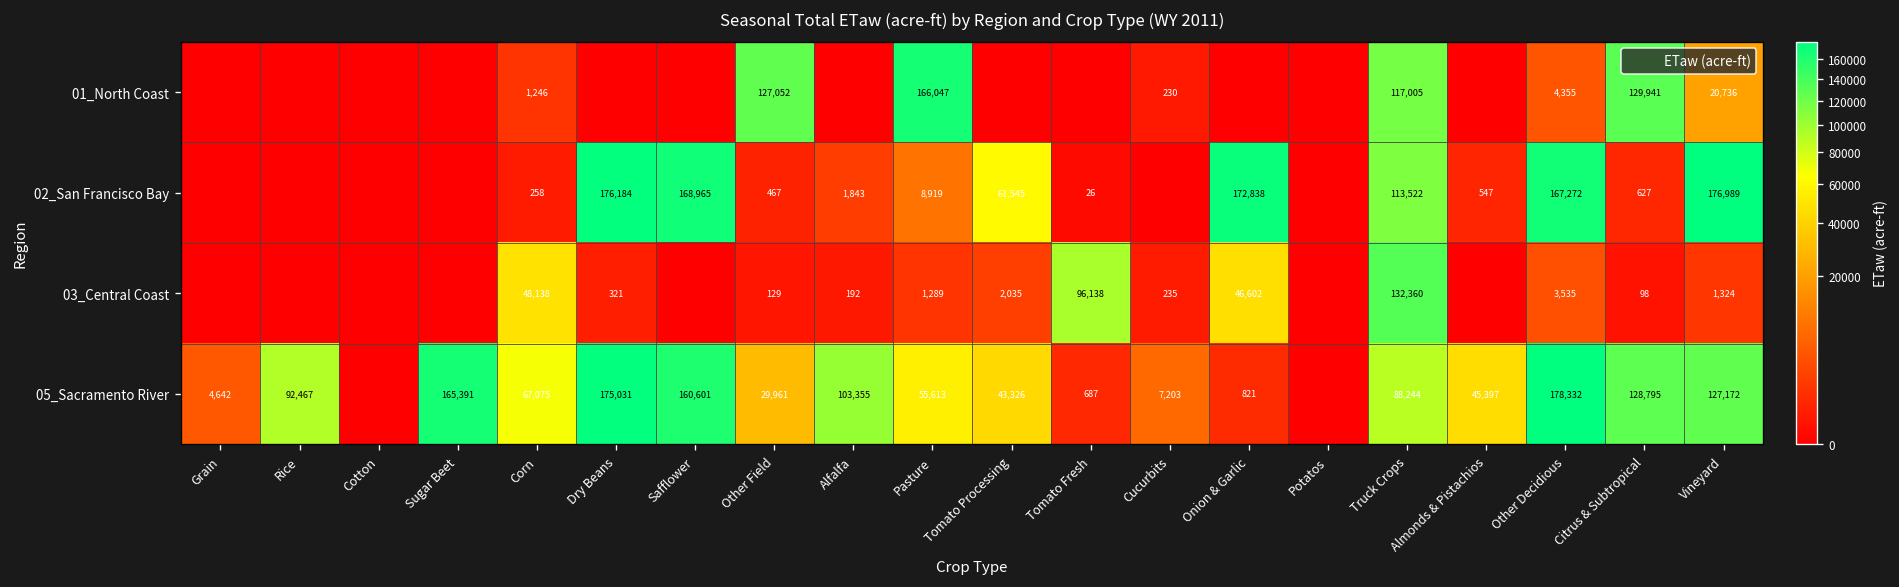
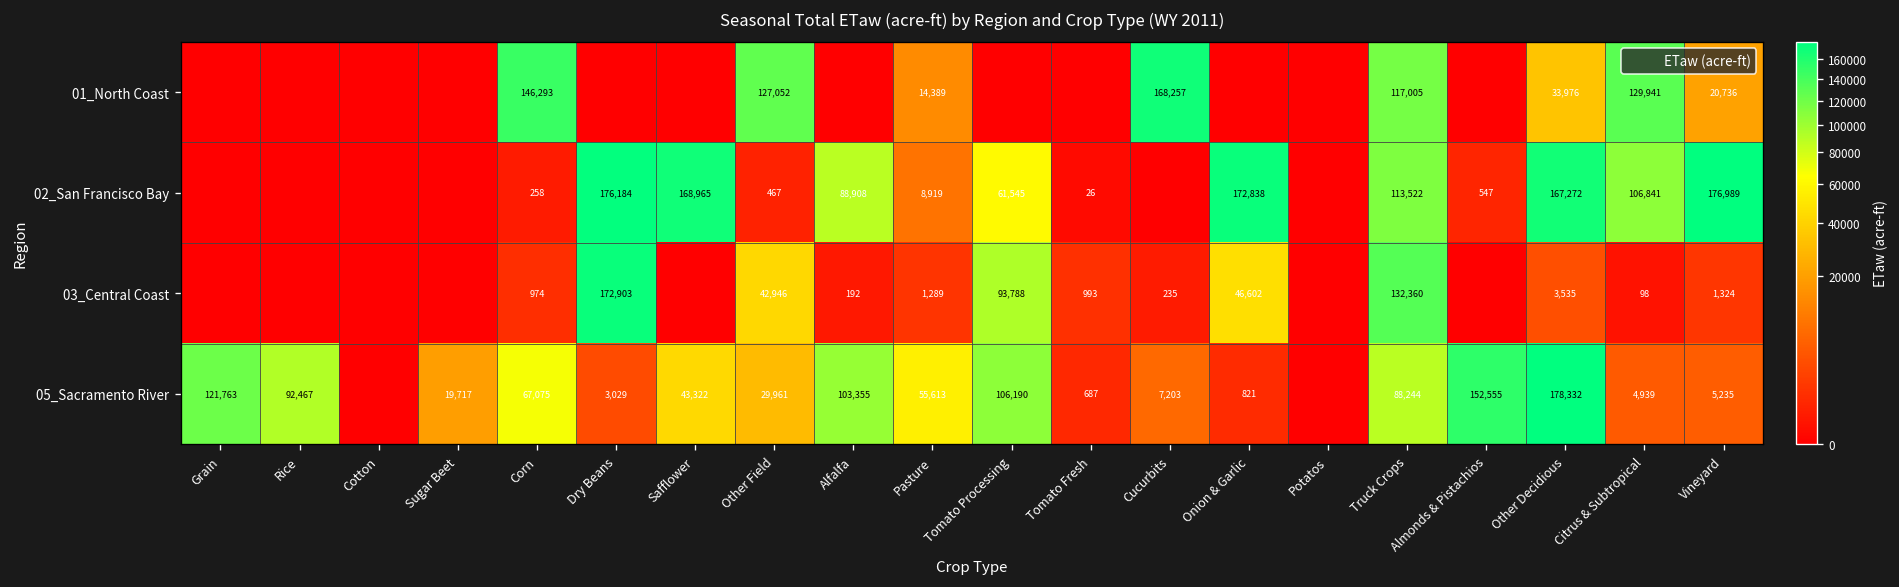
01_North Coast, Corn: 1,246 -> 146,293
01_North Coast, Pasture: 166,047 -> 14,389
01_North Coast, Cucurbits: 230 -> 168,257
01_North Coast, Other Decidious: 4,355 -> 33,976
02_San Francisco Bay, Alfalfa: 1,843 -> 88,908
02_San Francisco Bay, Citrus & Subtropical: 627 -> 106,841
03_Central Coast, Corn: 48,138 -> 974
03_Central Coast, Dry Beans: 321 -> 172,903
03_Central Coast, Other Field: 129 -> 42,946
03_Central Coast, Tomato Processing: 2,035 -> 93,788
03_Central Coast, Tomato Fresh: 96,138 -> 993
05_Sacramento River, Grain: 4,642 -> 121,763
05_Sacramento River, Sugar Beet: 165,391 -> 19,717
05_Sacramento River, Dry Beans: 175,031 -> 3,029
05_Sacramento River, Safflower: 160,601 -> 43,322
05_Sacramento River, Tomato Processing: 43,326 -> 106,190
05_Sacramento River, Almonds & Pistachios: 45,397 -> 152,555
05_Sacramento River, Citrus & Subtropical: 128,795 -> 4,939
05_Sacramento River, Vineyard: 127,172 -> 5,235
